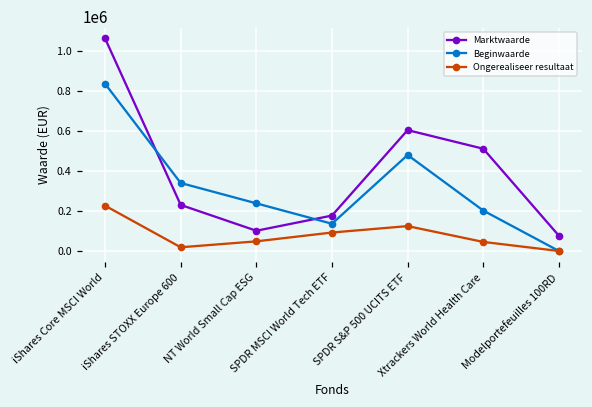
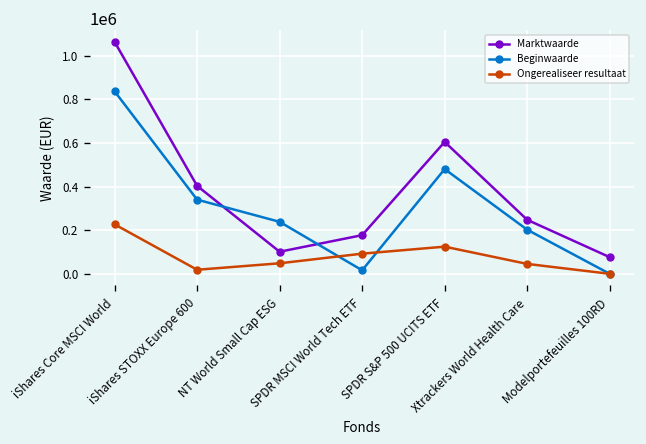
Marktwaarde, iShares STOXX Europe 600: 230000 -> 400000
Beginwaarde, SPDR MSCI World Tech ETF: 140000 -> 20000
Marktwaarde, Xtrackers World Health Care: 510000 -> 250000
